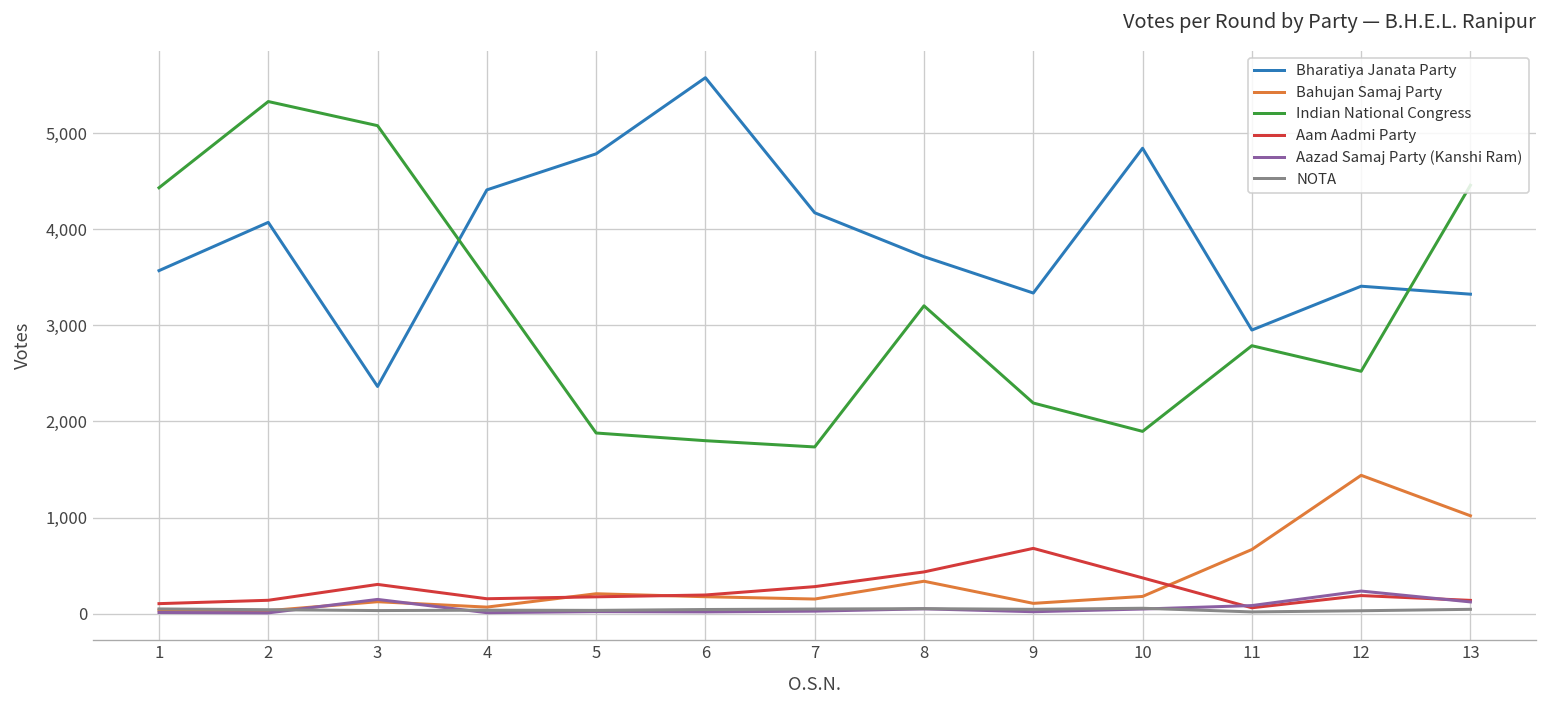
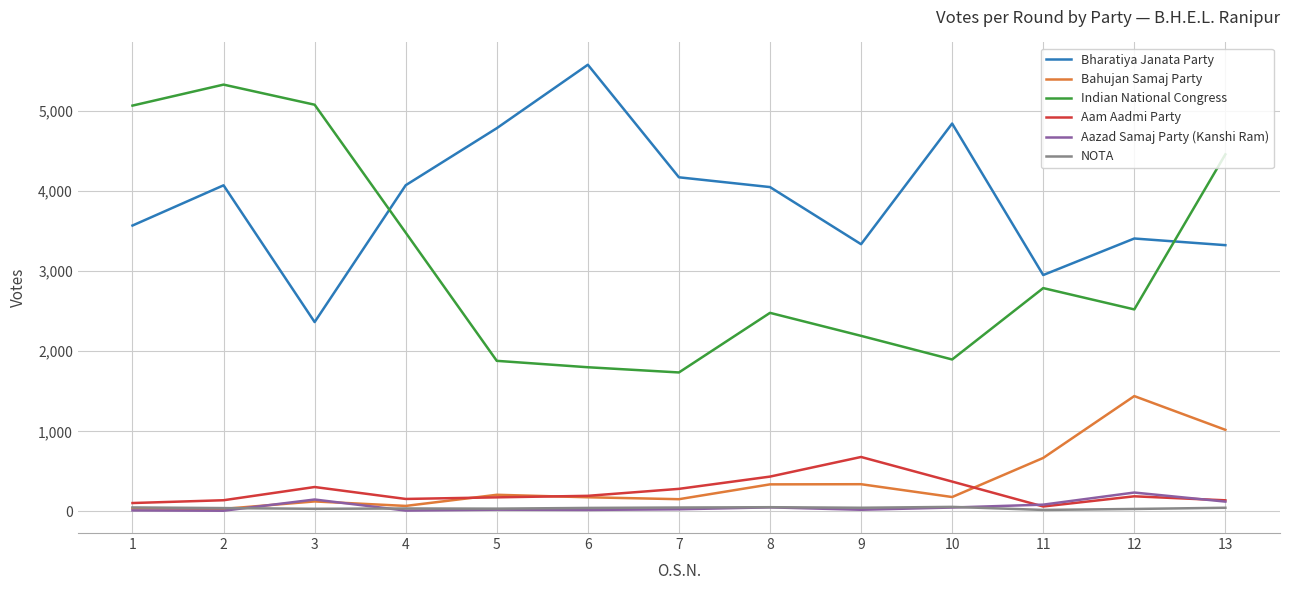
Indian National Congress, 1: 4,400 -> 5,100
Bharatiya Janata Party, 4: 4,400 -> 4,100
Bharatiya Janata Party, 8: 3,700 -> 4,000
Indian National Congress, 8: 3,200 -> 2,500
Bahujan Samaj Party, 9: 100 -> 300
